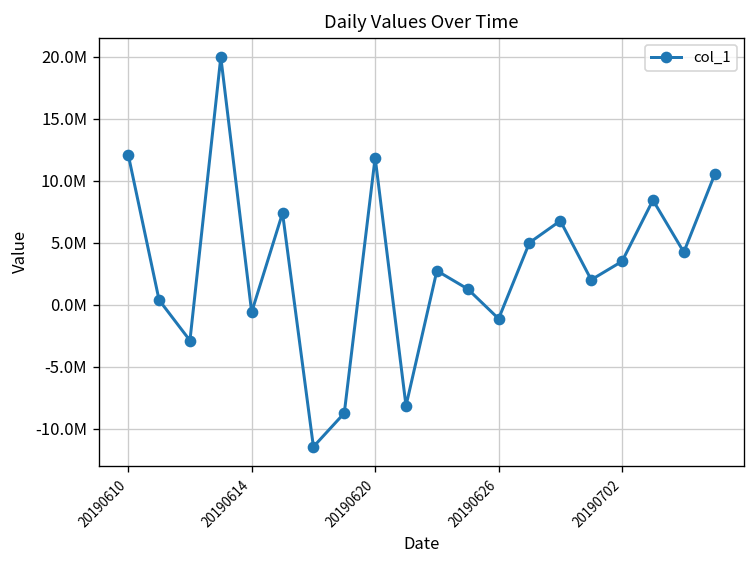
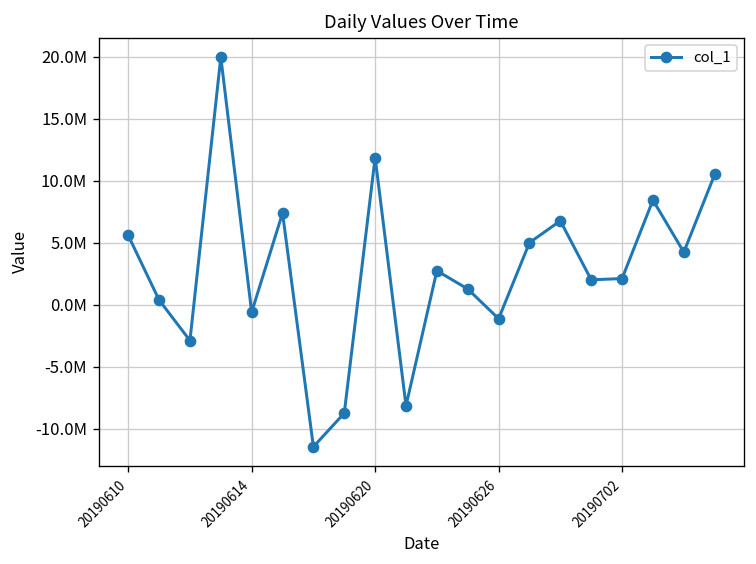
20190610: 12100000 -> 5600000
20190702: 3500000 -> 2100000
